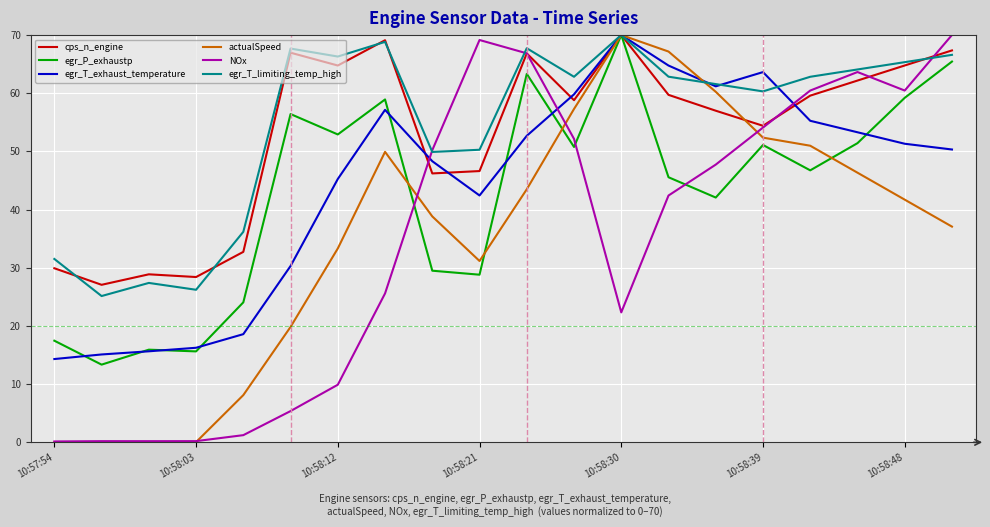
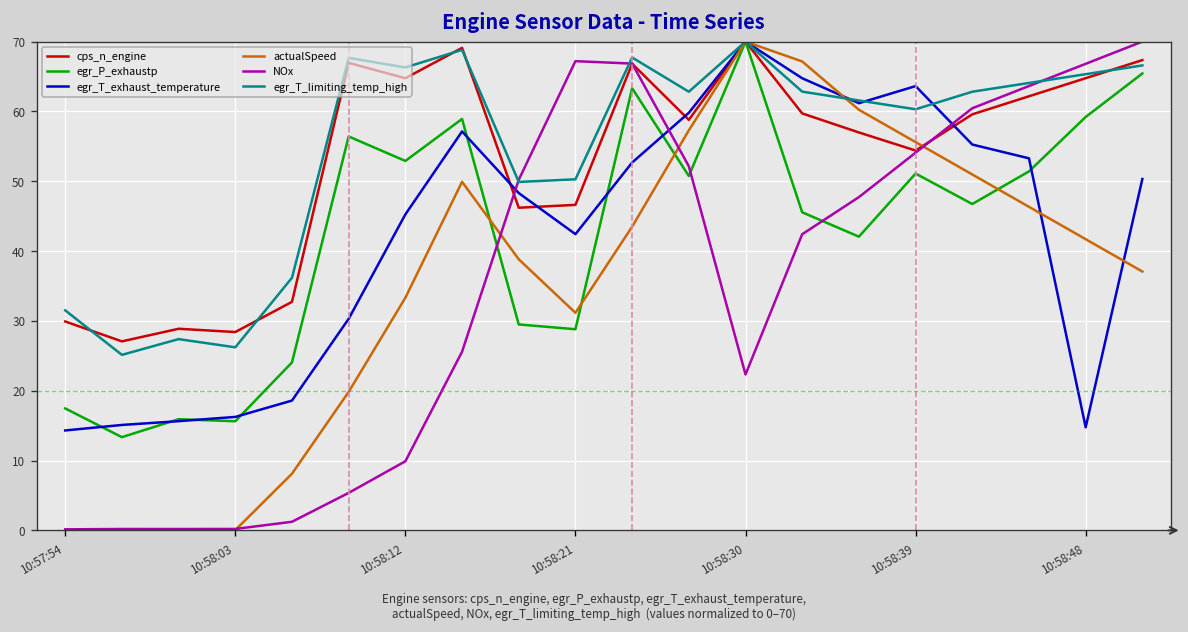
NOx, 10:58:21: 69 -> 67
actualSpeed, 10:58:39: 52 -> 56
egr_T_exhaust_temperature, 10:58:48: 51 -> 15
NOx, 10:58:48: 60 -> 67
